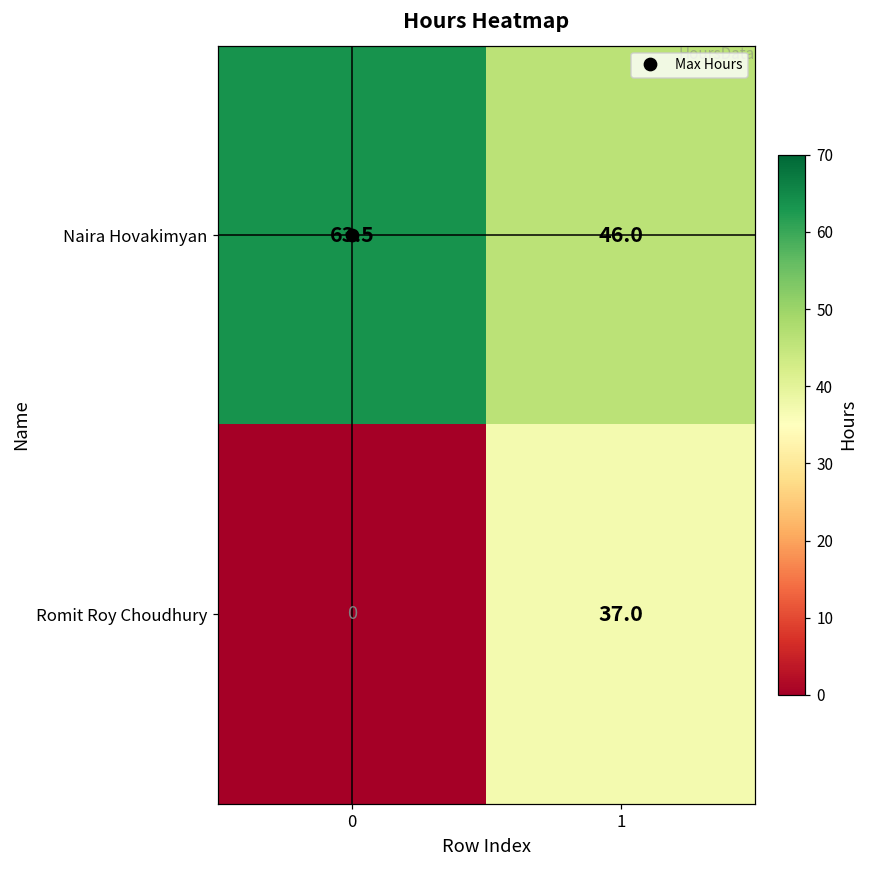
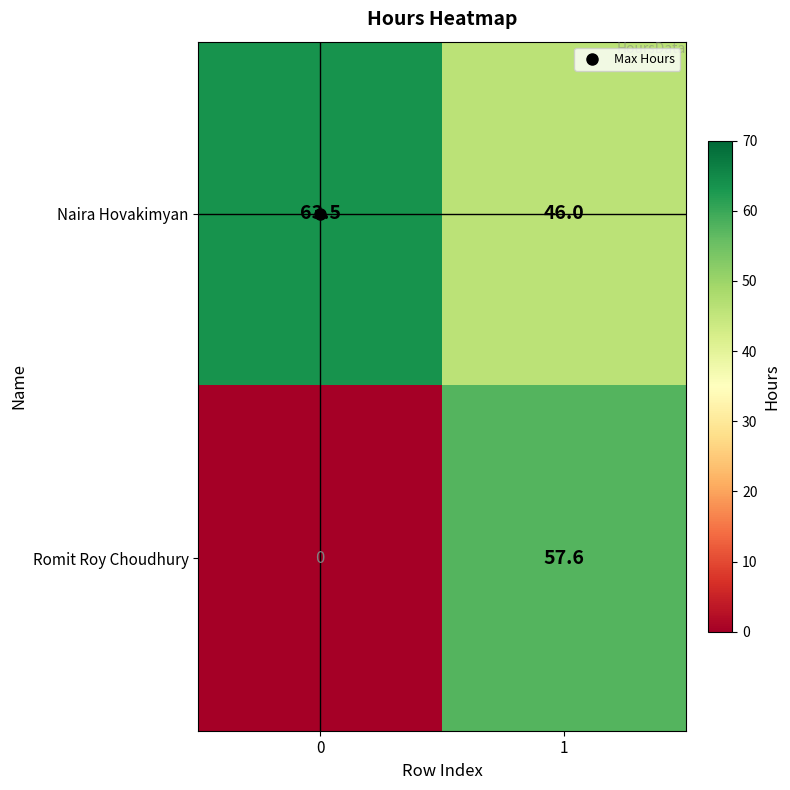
Romit Roy Choudhury, 1: 37.0 -> 57.6
